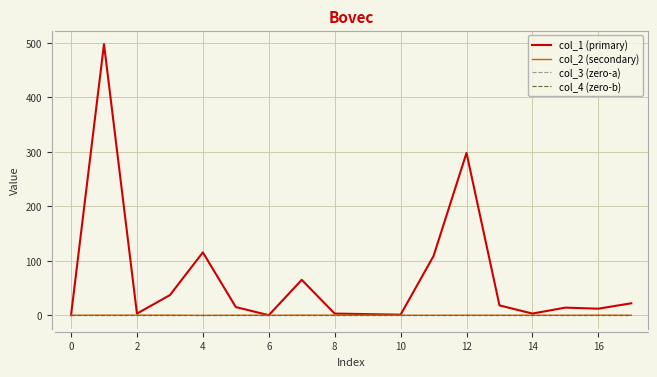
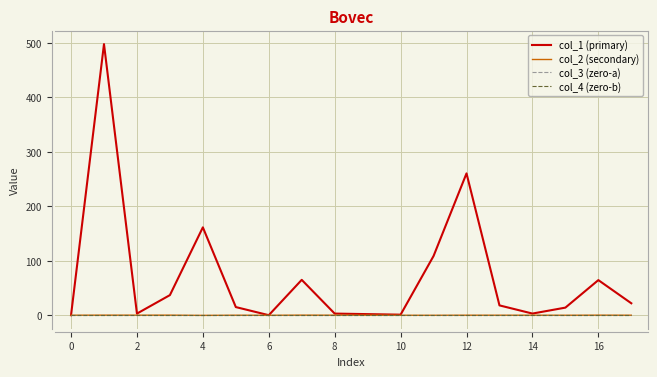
col_1 (primary), 4: 120 -> 160
col_1 (primary), 12: 300 -> 260
col_1 (primary), 16: 10 -> 60
